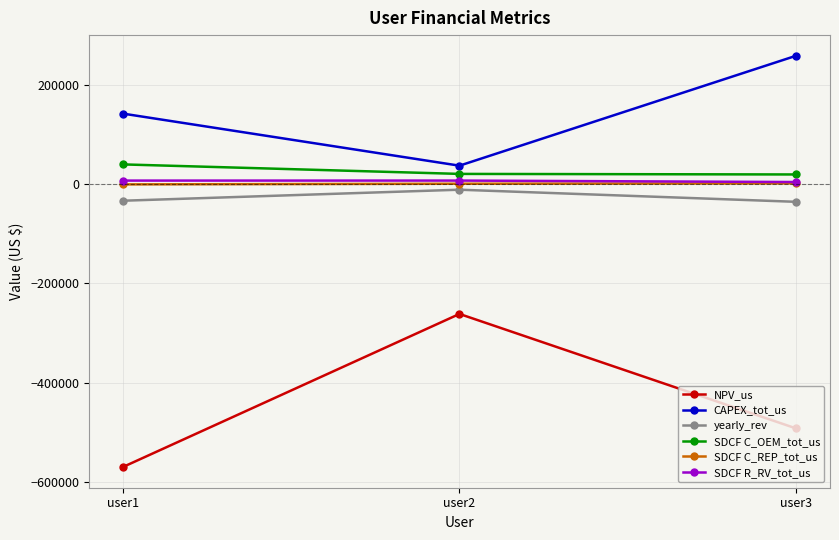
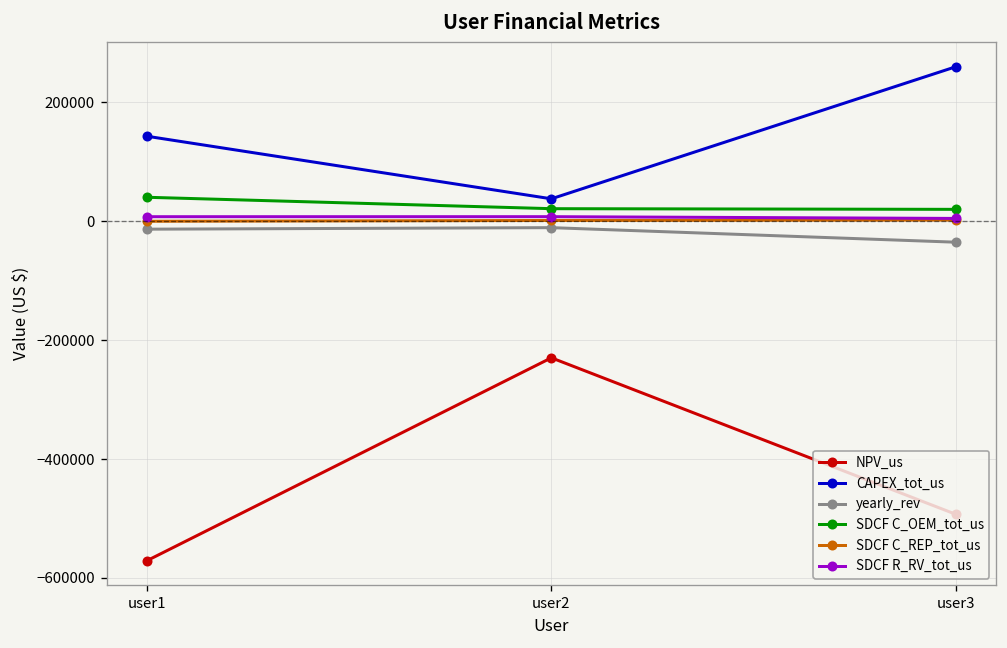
yearly_rev, user1: -30000 -> -10000
NPV_us, user2: -260000 -> -230000
